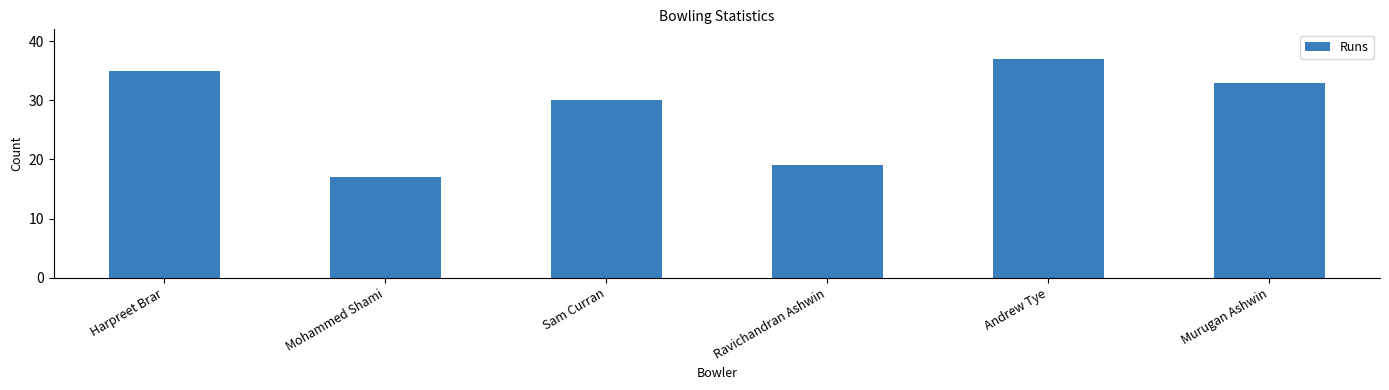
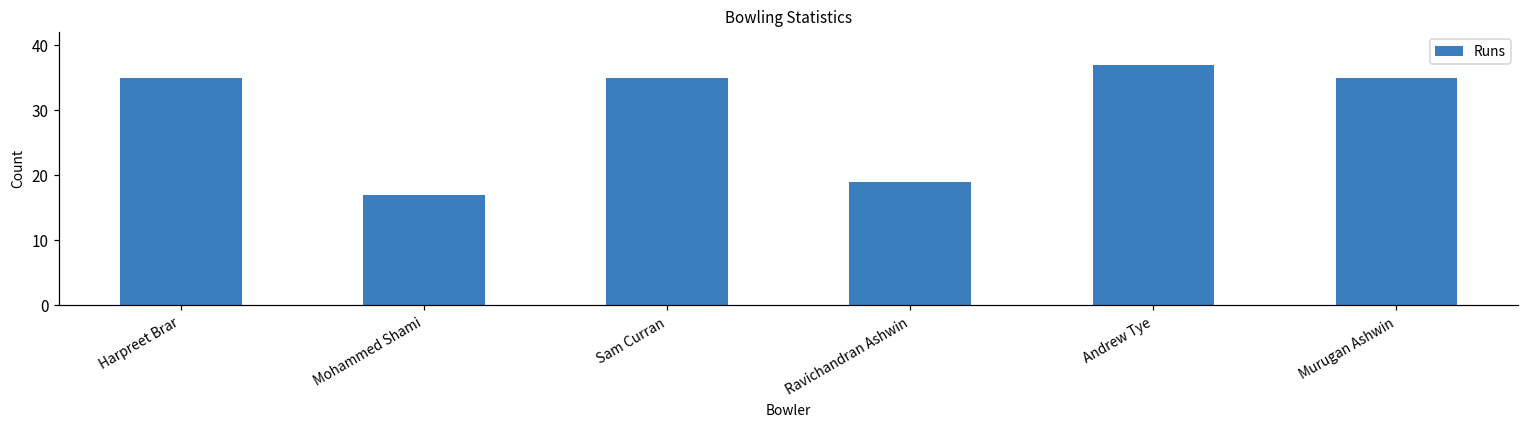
Sam Curran: 30 -> 35
Murugan Ashwin: 33 -> 35
